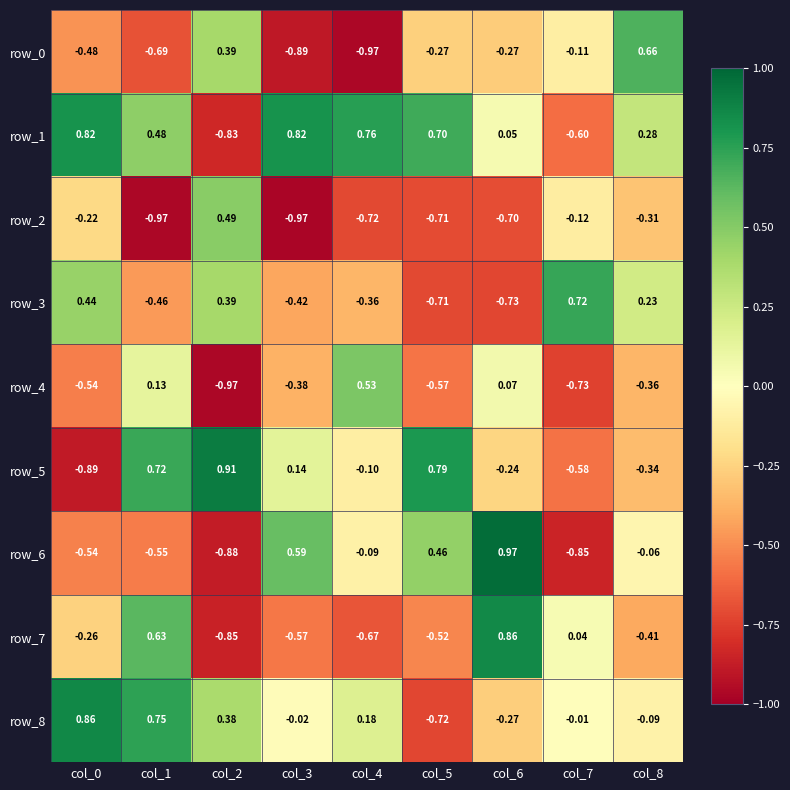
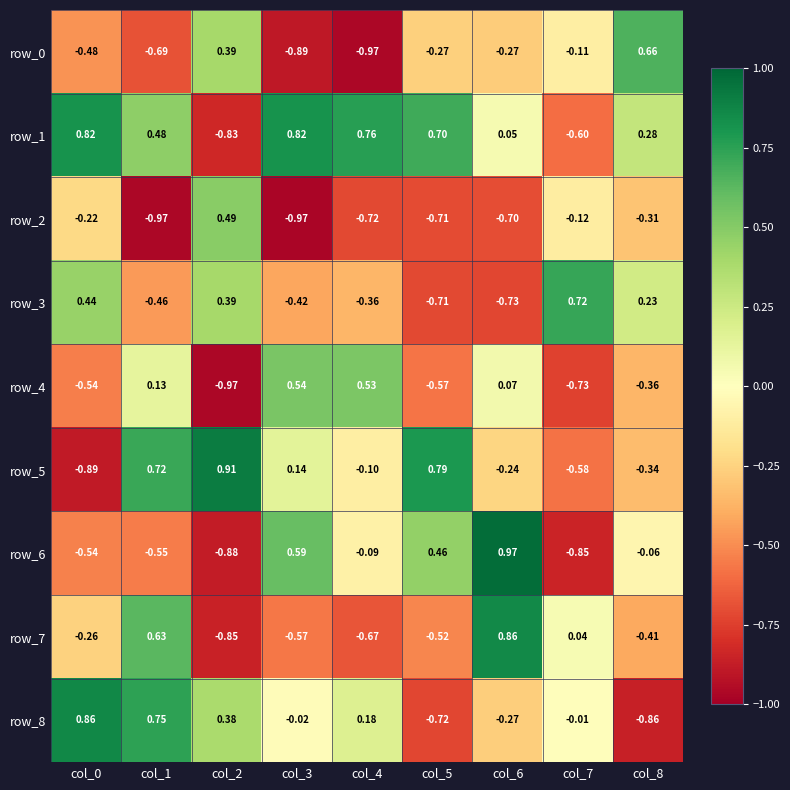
row_4, col_3: -0.38 -> 0.54
row_8, col_8: -0.09 -> -0.86
